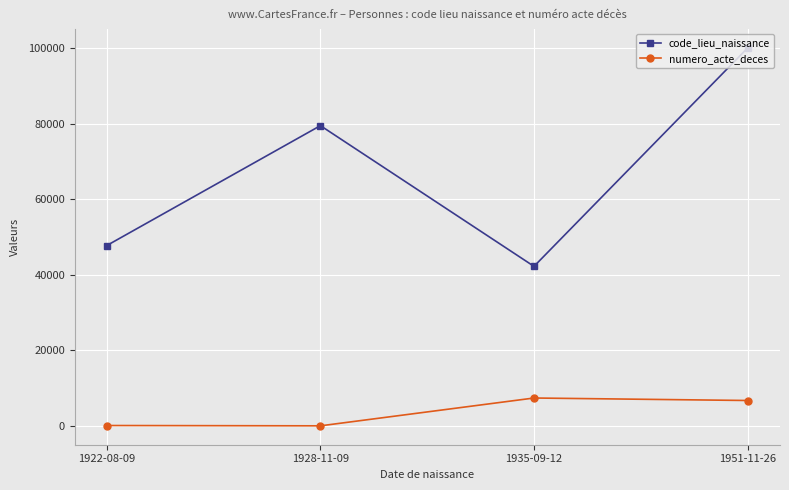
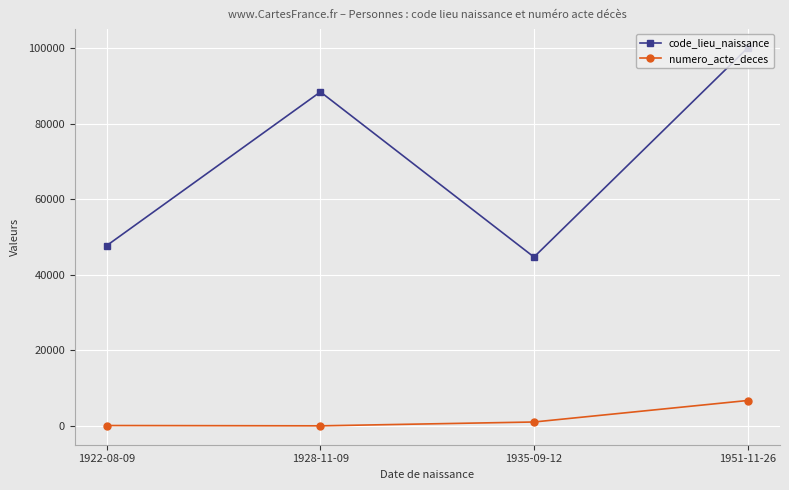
code_lieu_naissance, 1928-11-09: 79000 -> 88000
code_lieu_naissance, 1935-09-12: 42000 -> 45000
numero_acte_deces, 1935-09-12: 7000 -> 1000
